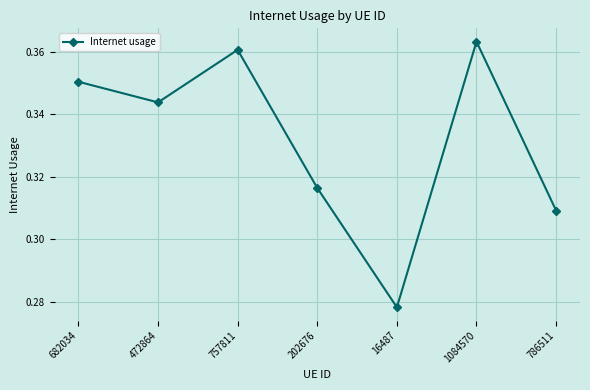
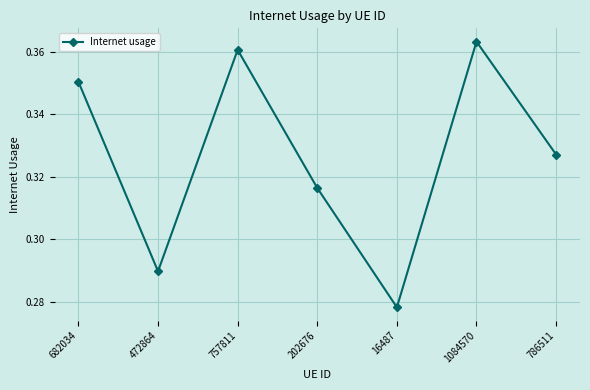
472864: 0.344 -> 0.290
786511: 0.309 -> 0.327
